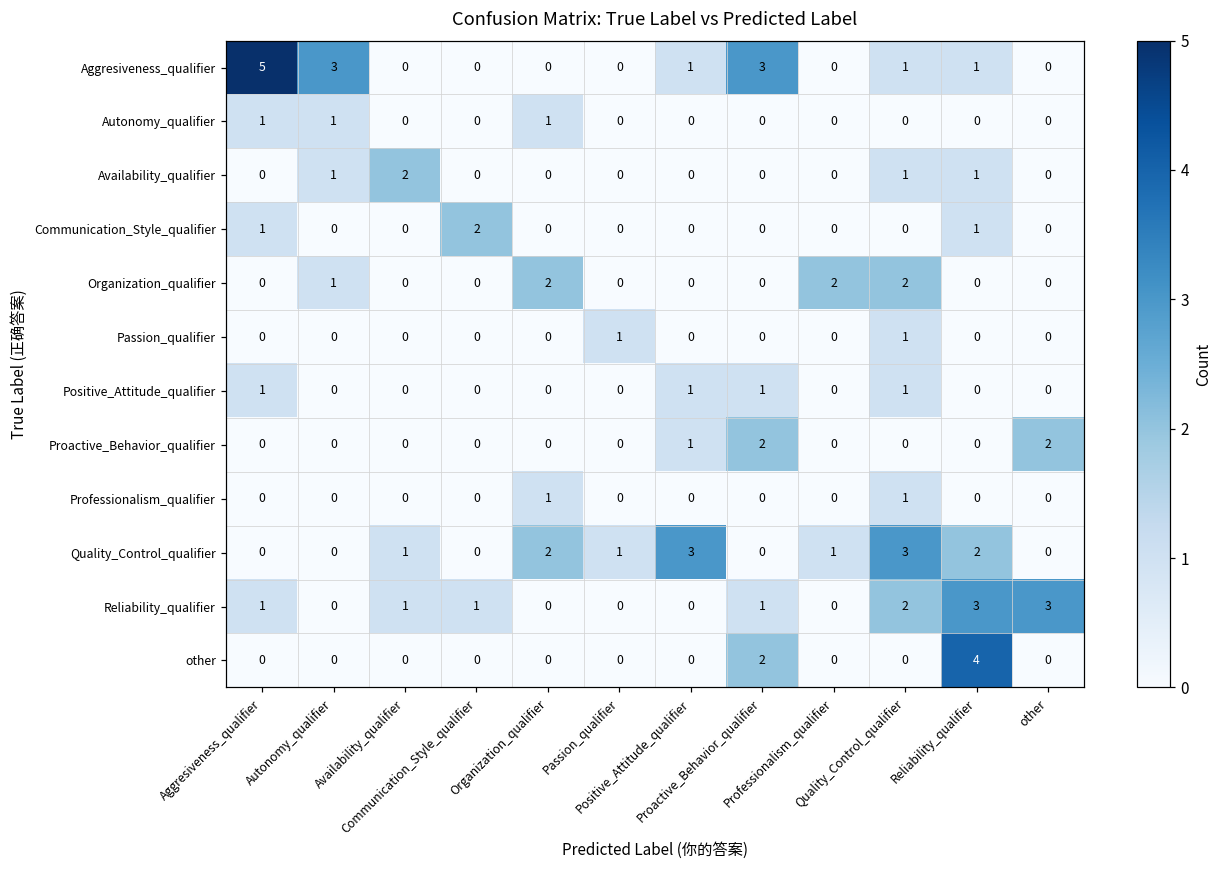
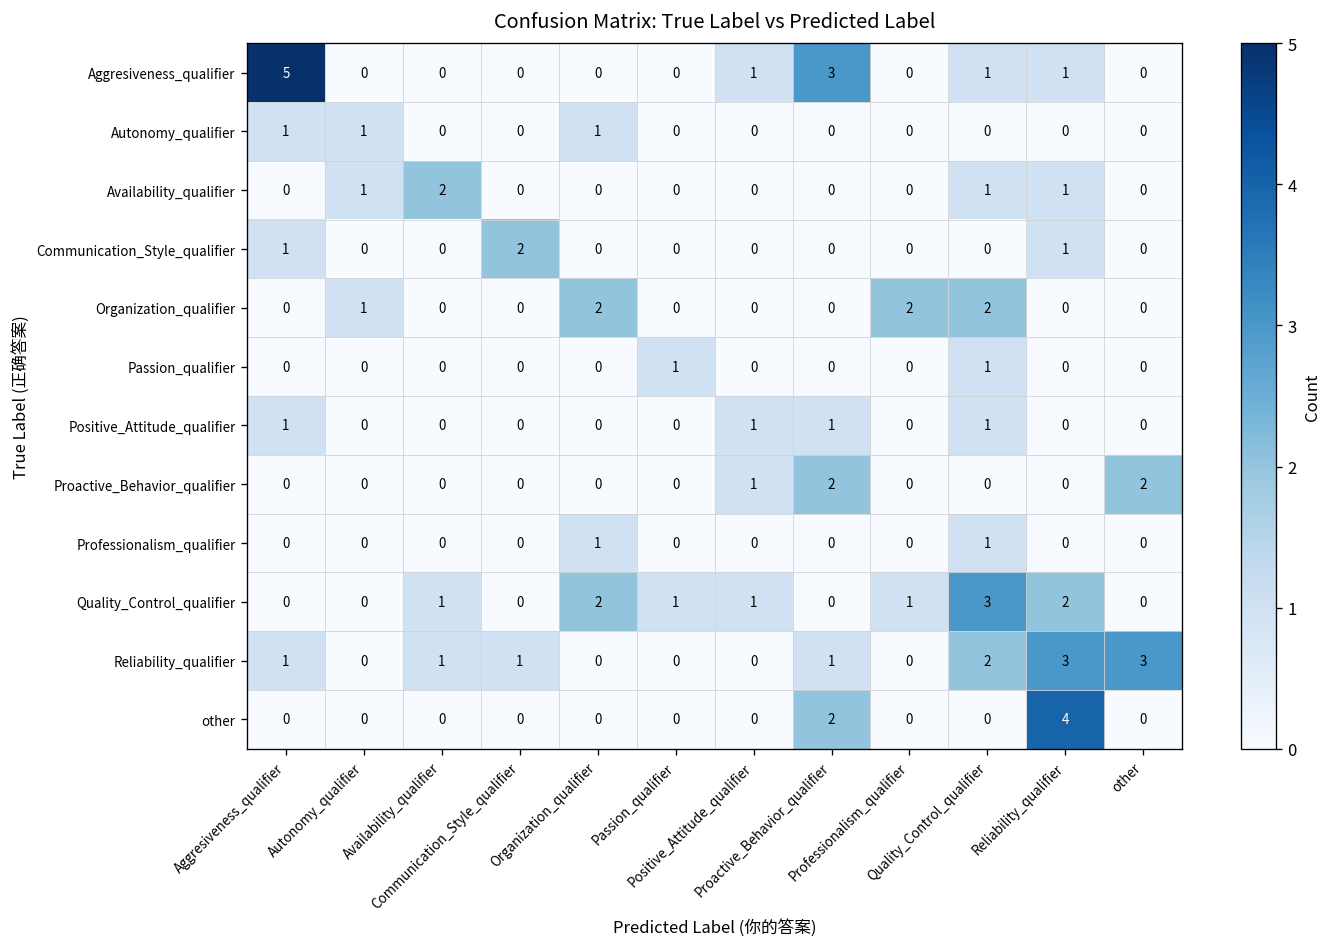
Aggresiveness_qualifier, Autonomy_qualifier: 3 -> 0
Quality_Control_qualifier, Positive_Attitude_qualifier: 3 -> 1
